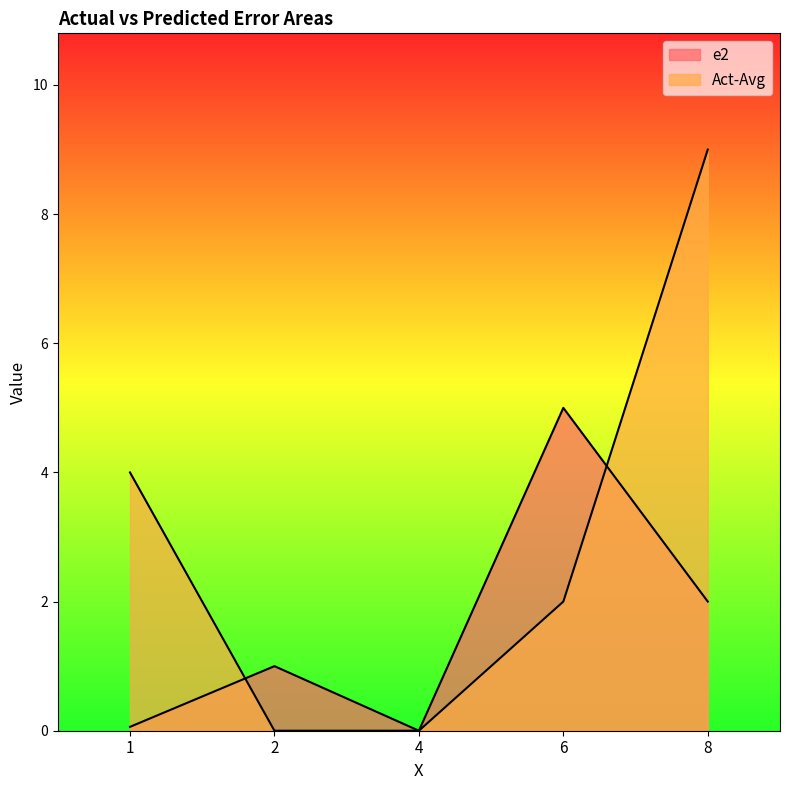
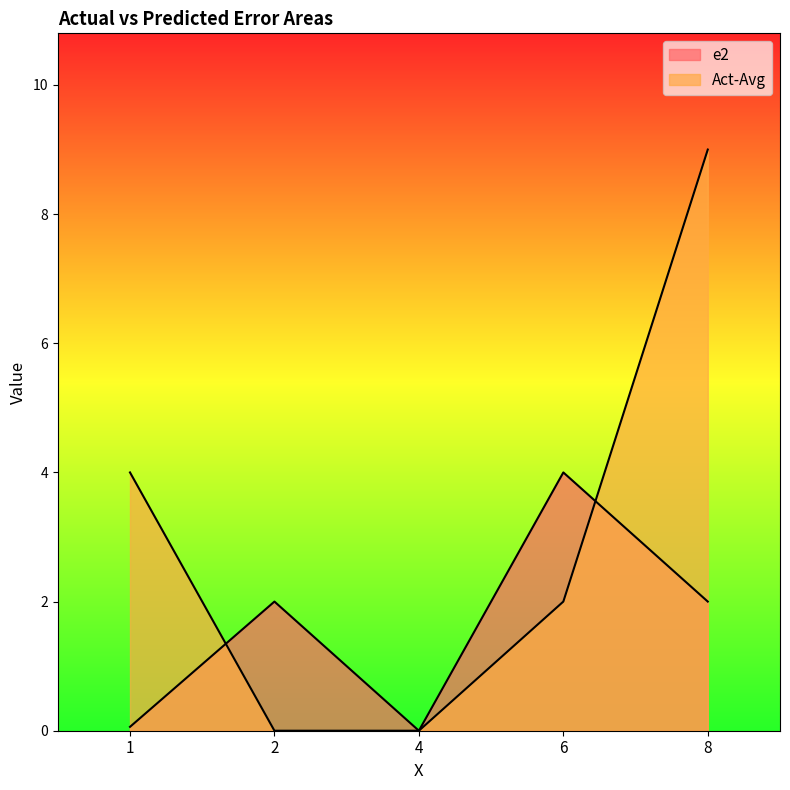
e2, 2: 1 -> 2
e2, 6: 5 -> 4
